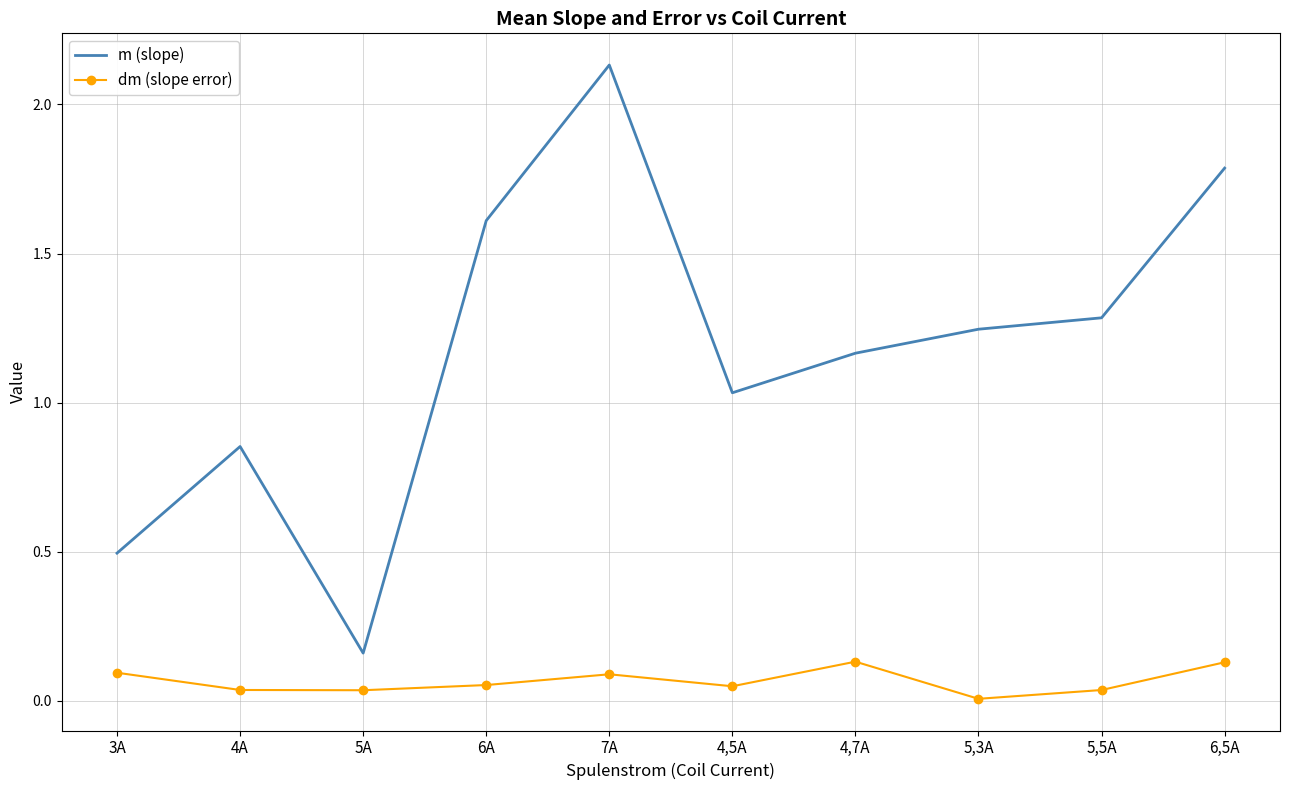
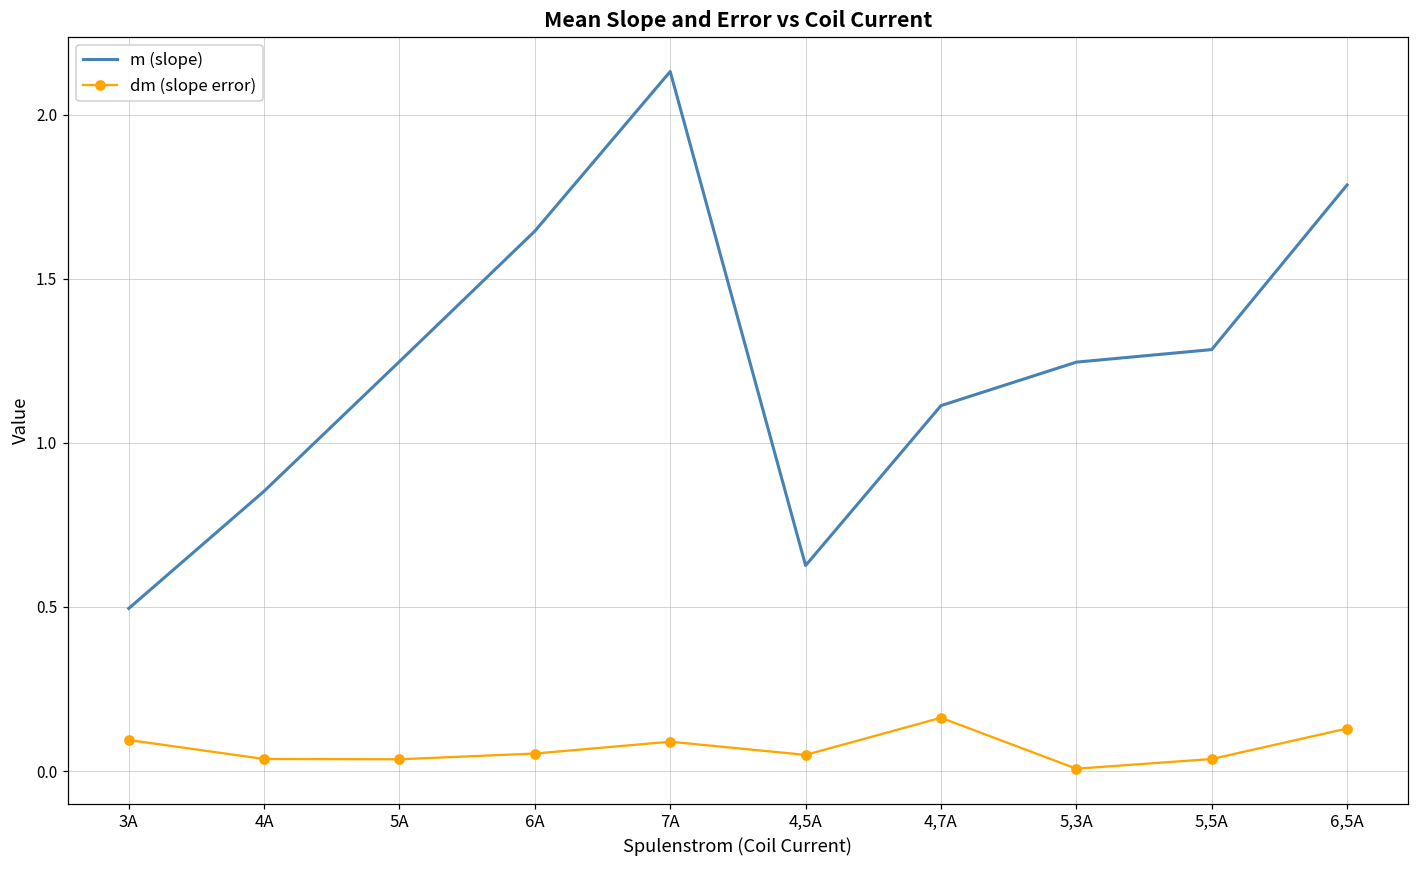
m (slope), 5A: 0.16 -> 1.25
m (slope), 6A: 1.61 -> 1.65
m (slope), 4,5A: 1.03 -> 0.63
m (slope), 4,7A: 1.17 -> 1.11
dm (slope error), 4,7A: 0.13 -> 0.16
